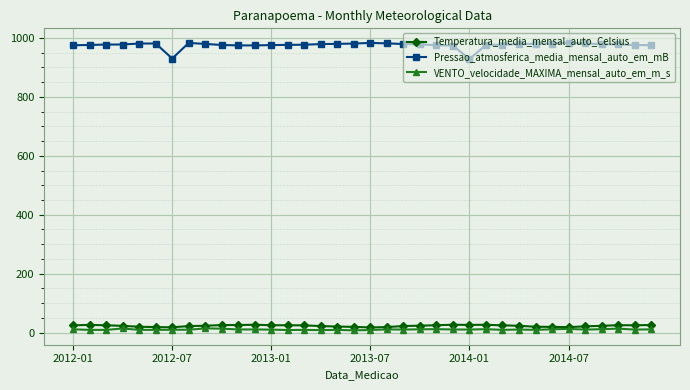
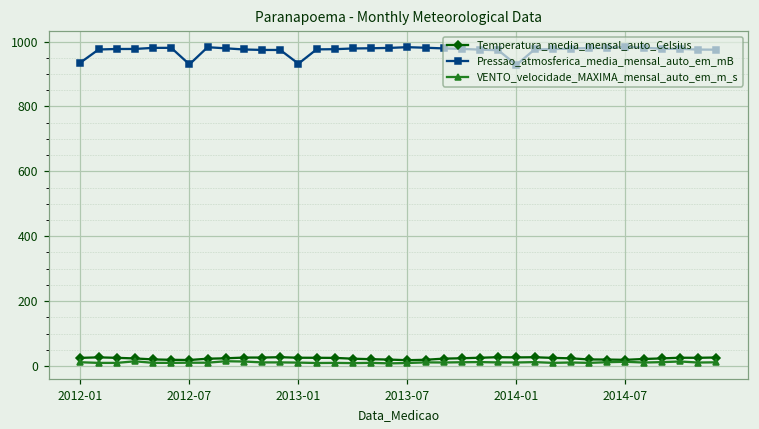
Pressao_atmosferica_media_mensal_auto_em_mB, 2012-01: 970 -> 940
Pressao_atmosferica_media_mensal_auto_em_mB, 2013-01: 980 -> 930
